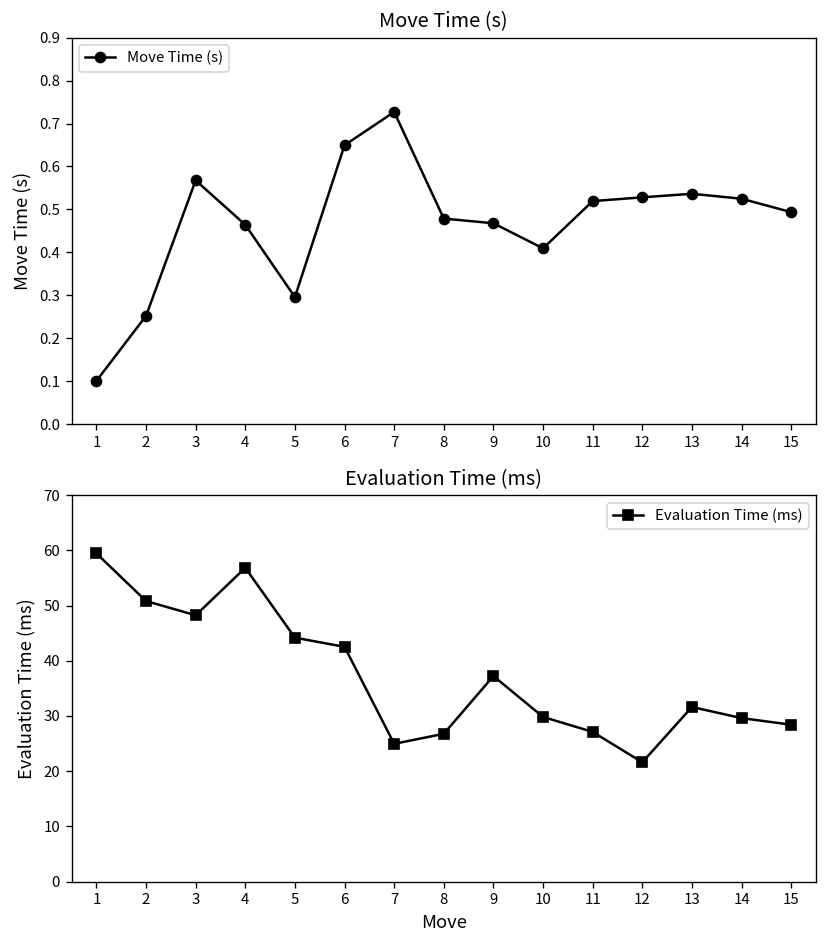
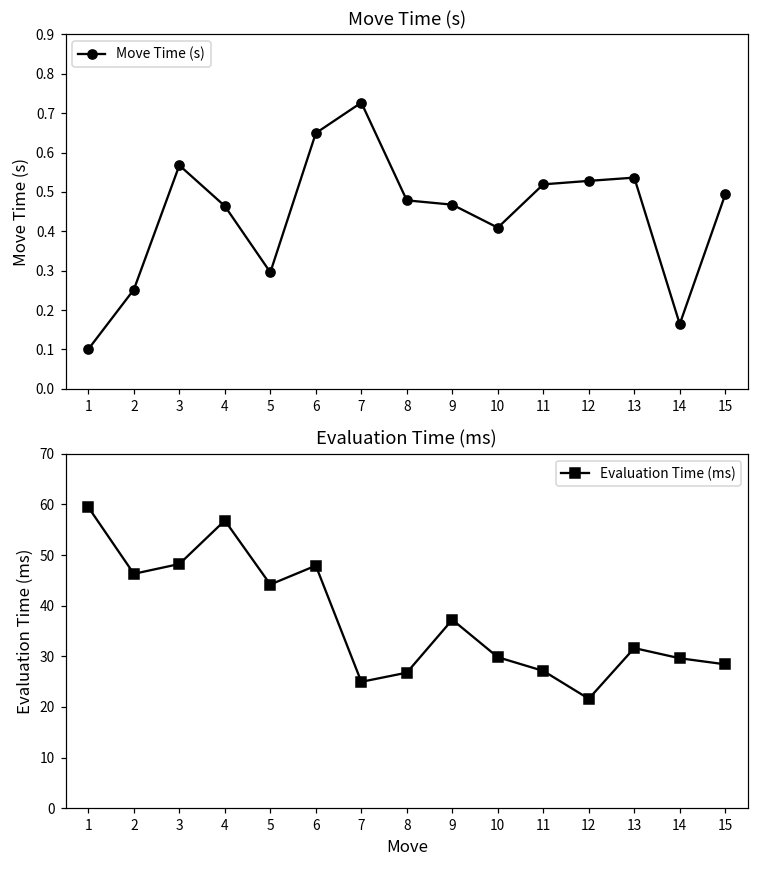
Move Time (s), 14: 0.52 -> 0.16
Evaluation Time (ms), 2: 51 -> 46
Evaluation Time (ms), 6: 43 -> 48
